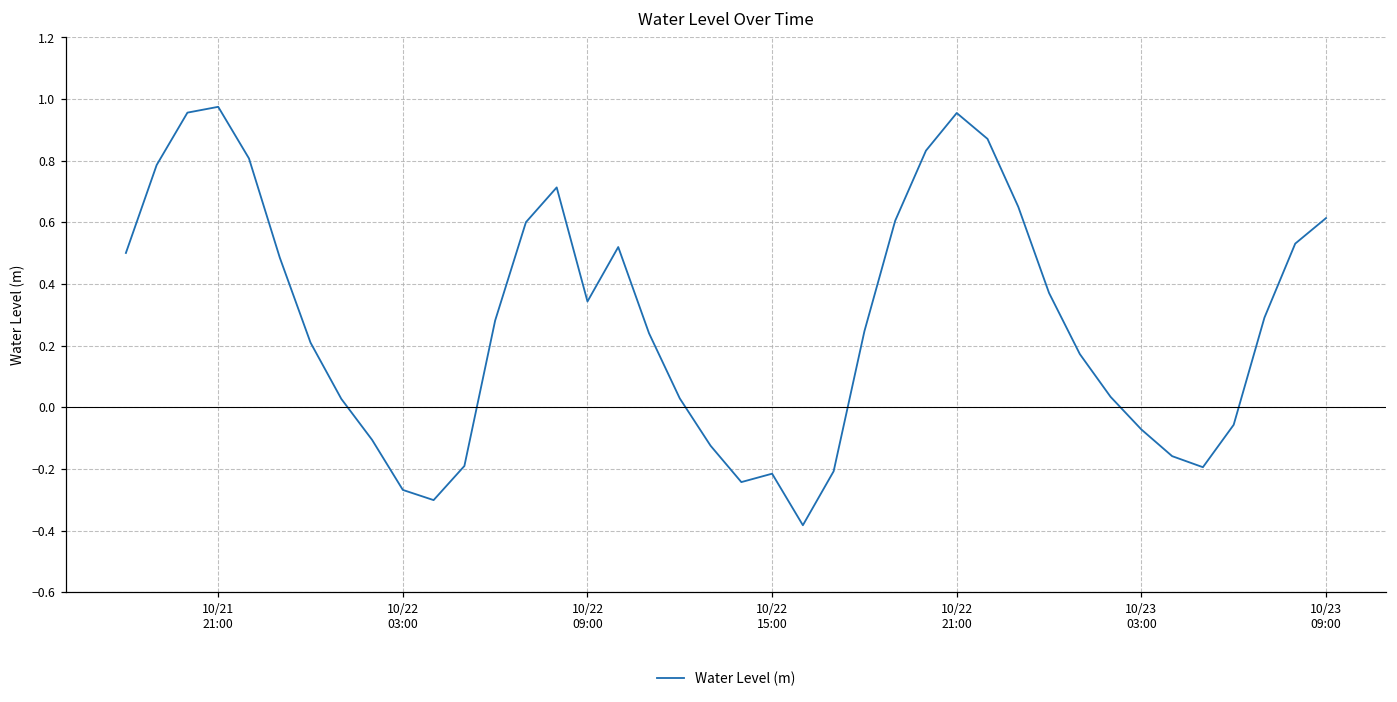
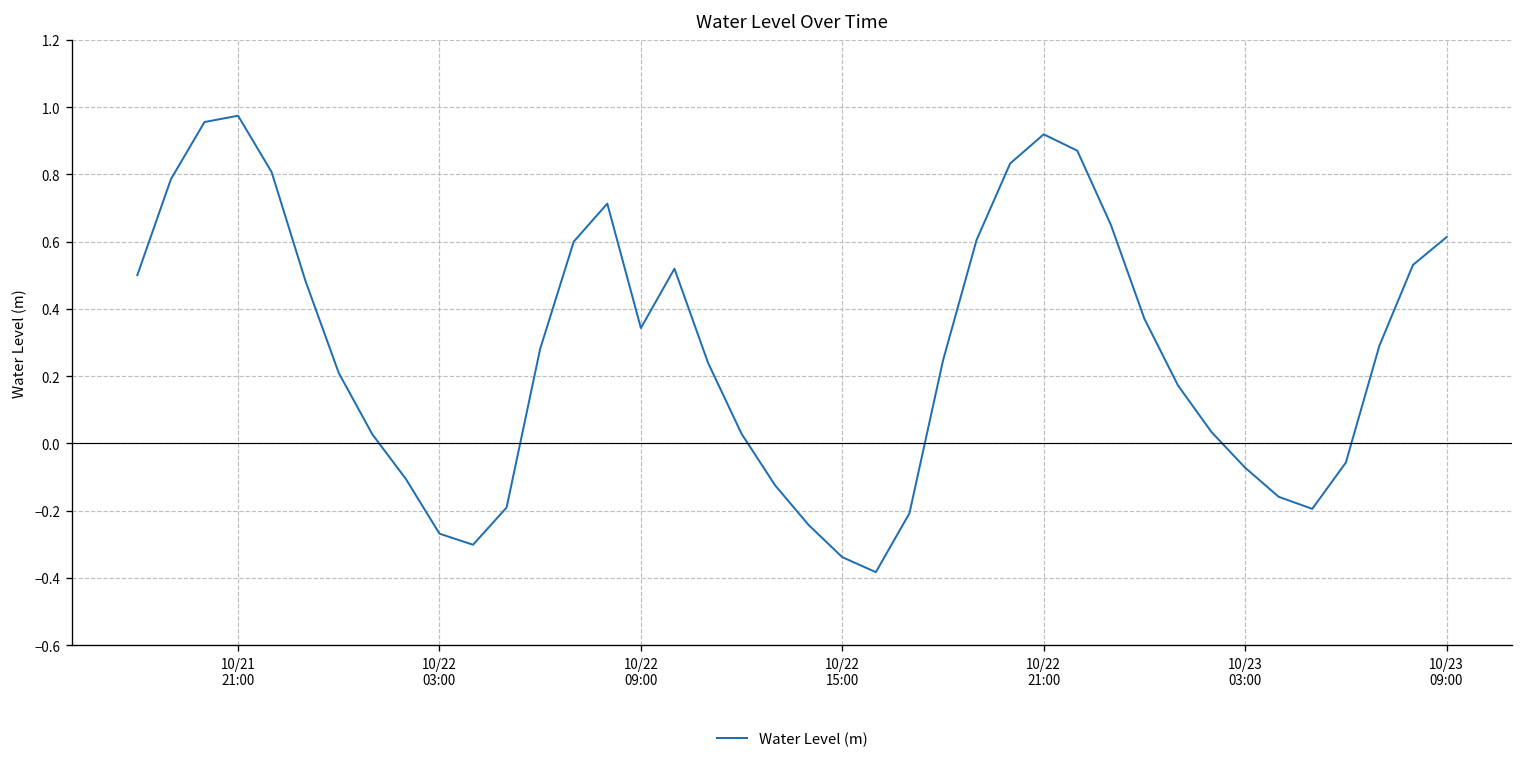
10/22 15:00: -0.22 -> -0.34
10/22 21:00: 0.95 -> 0.92
